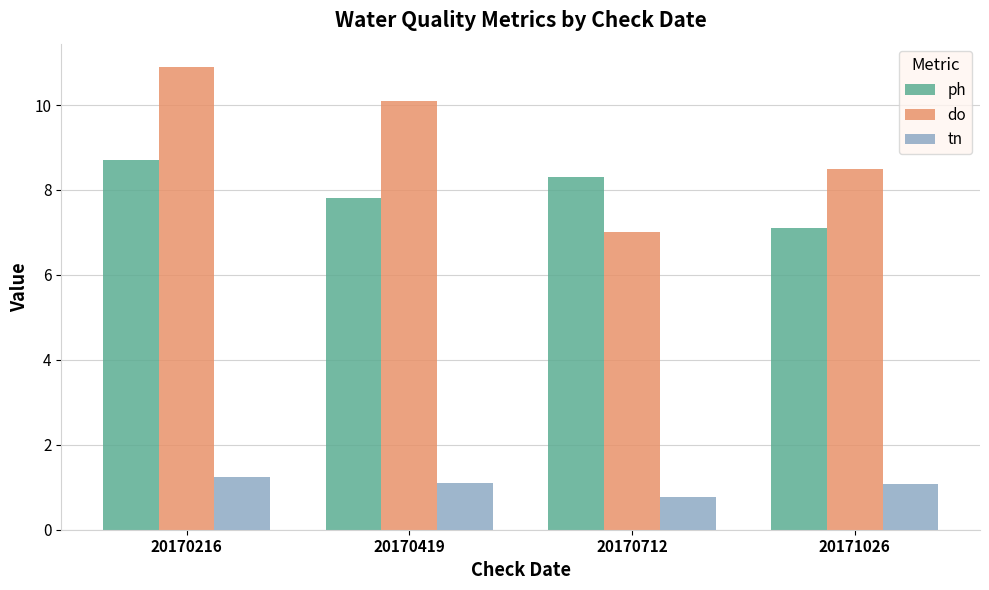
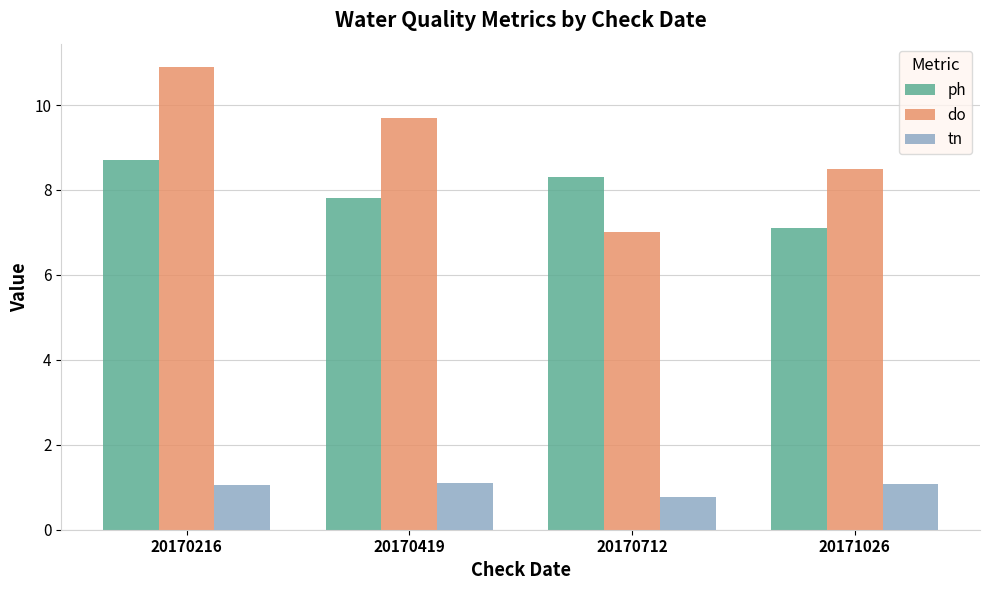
tn, 20170216: 1.2 -> 1.1
do, 20170419: 10.1 -> 9.7
